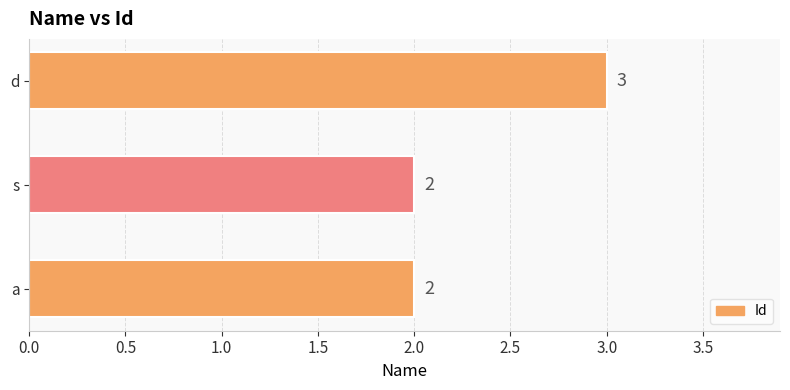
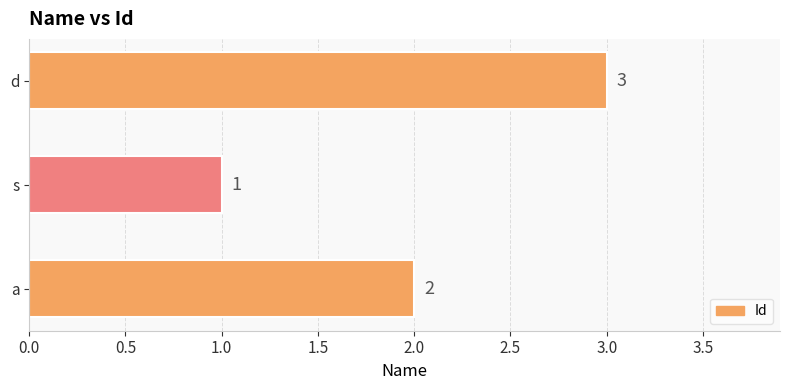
s: 2 -> 1
